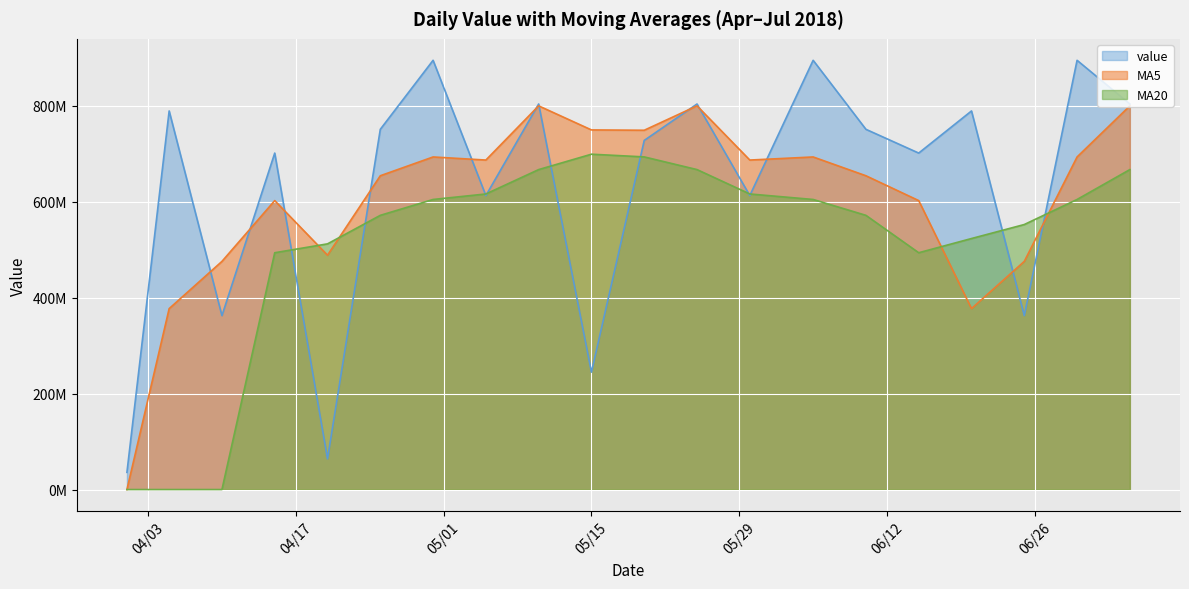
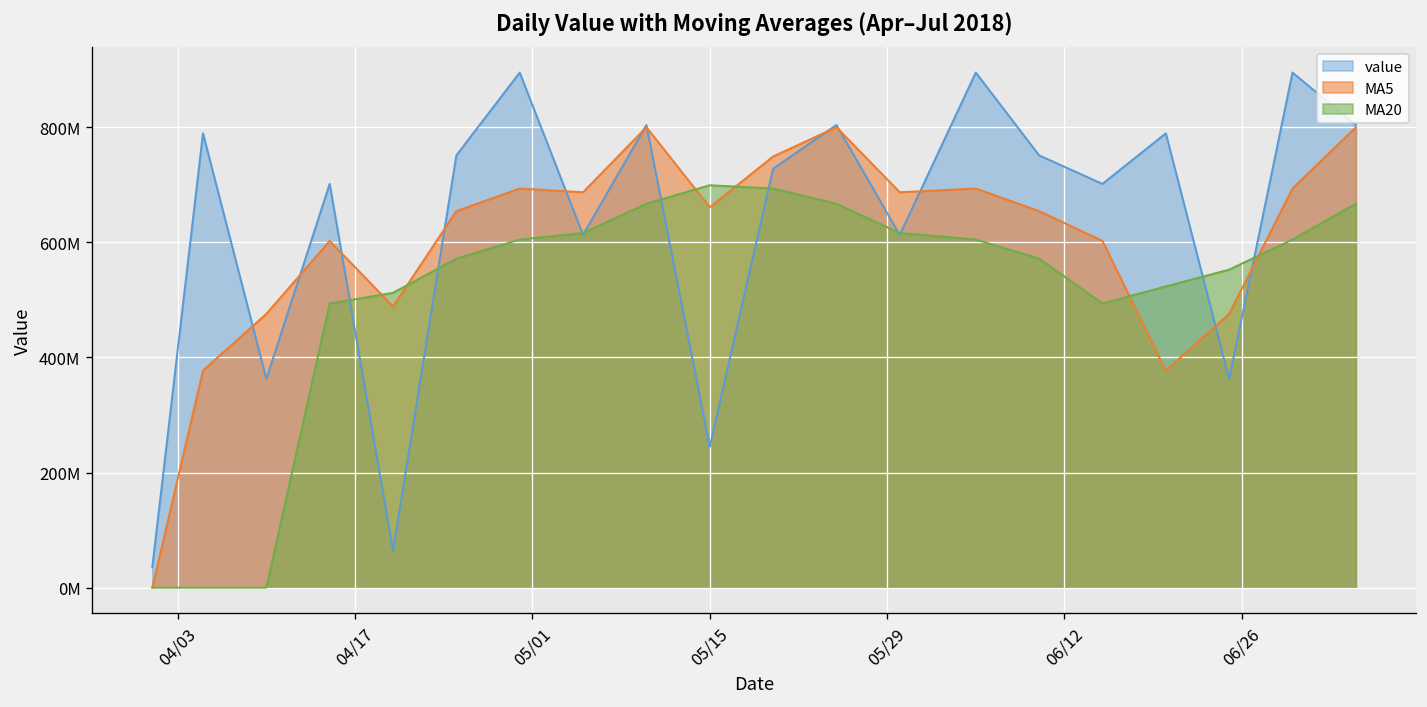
MA5, 05/15: 750000000 -> 660000000
